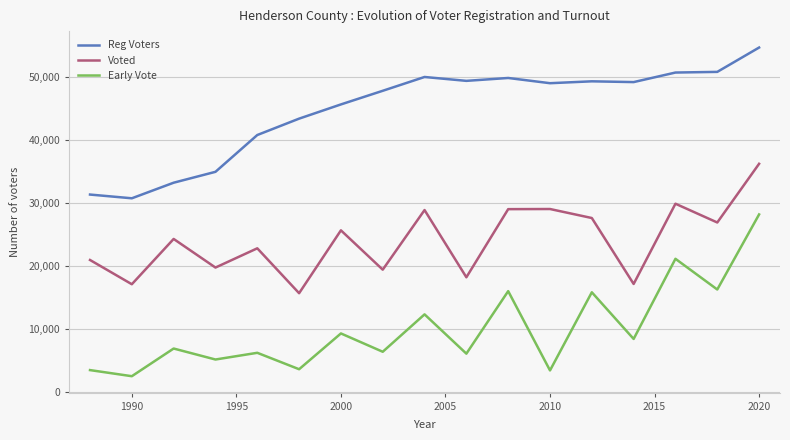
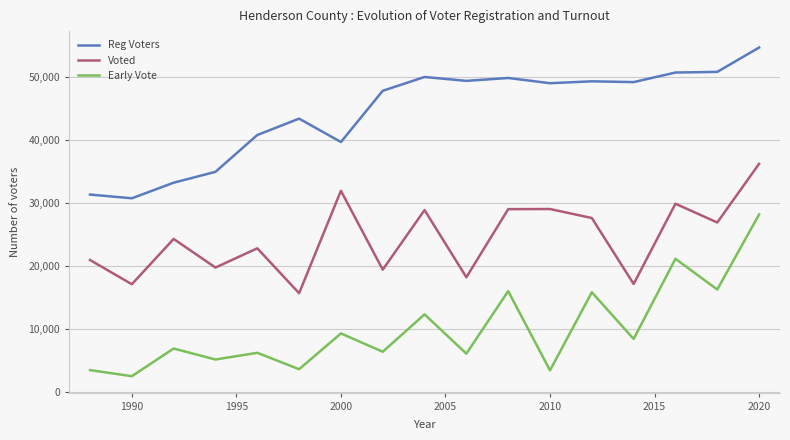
Reg Voters, 2000: 46,000 -> 40,000
Voted, 2000: 26,000 -> 32,000
